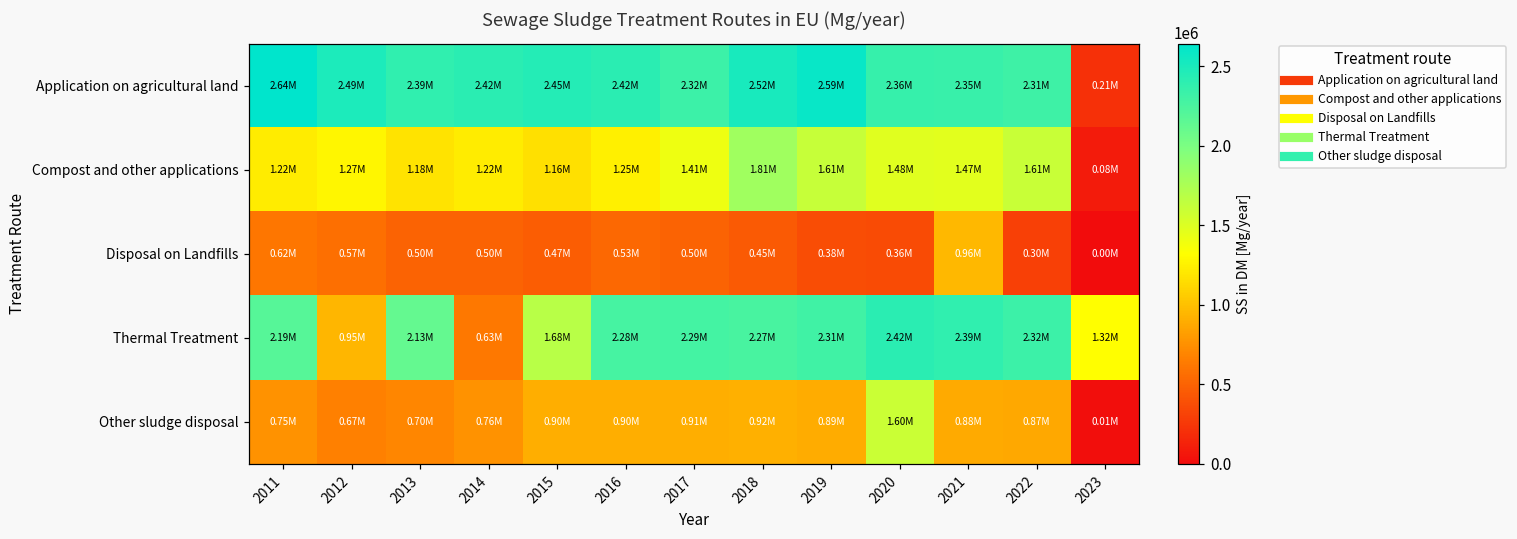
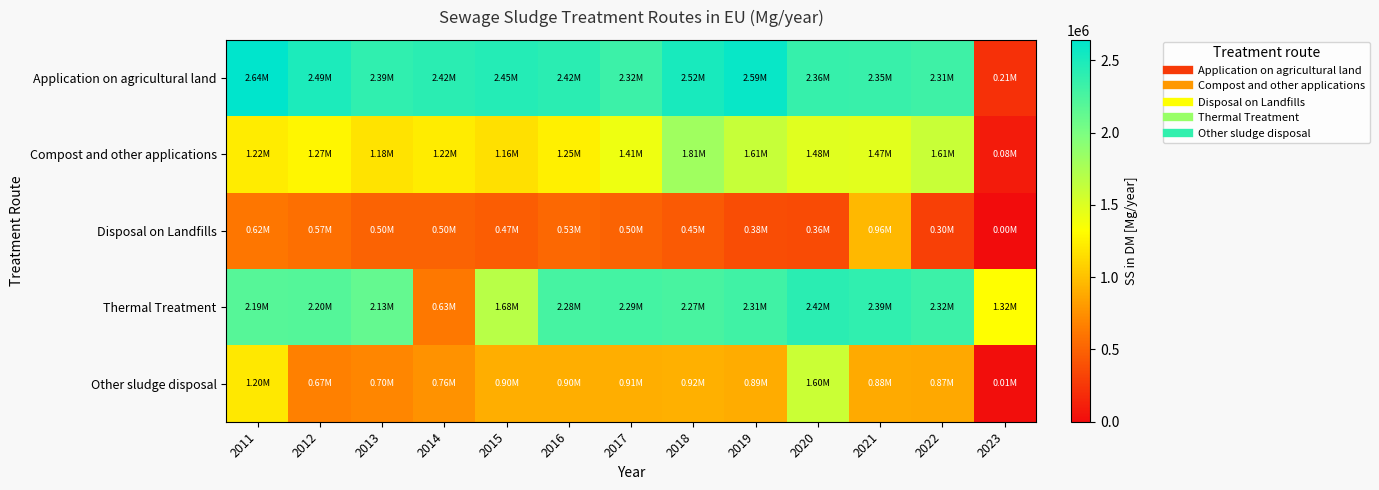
Thermal Treatment, 2012: 0.95M -> 2.20M
Other sludge disposal, 2011: 0.75M -> 1.20M
